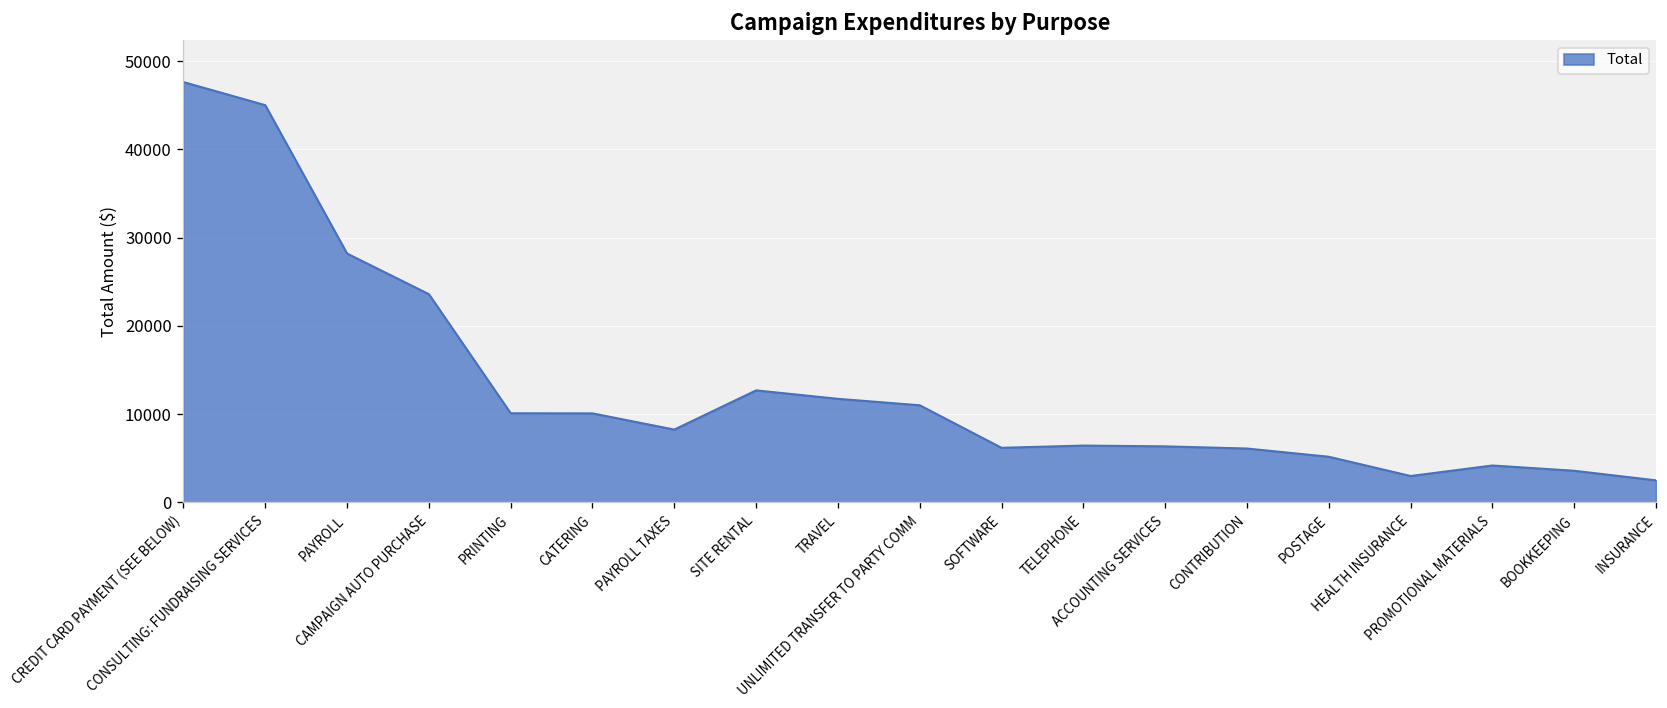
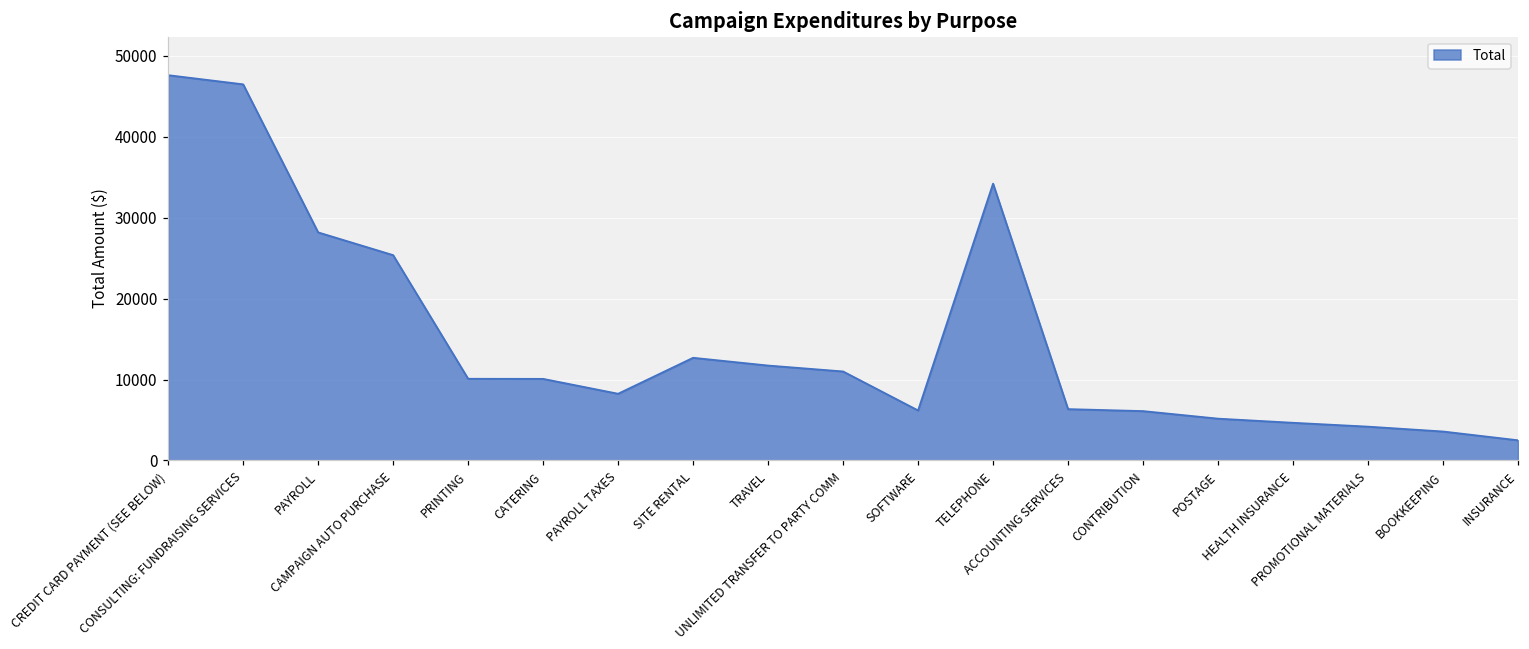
CONSULTING: FUNDRAISING SERVICES: 45000 -> 46000
CAMPAIGN AUTO PURCHASE: 24000 -> 25000
TELEPHONE: 6000 -> 34000
HEALTH INSURANCE: 3000 -> 5000
